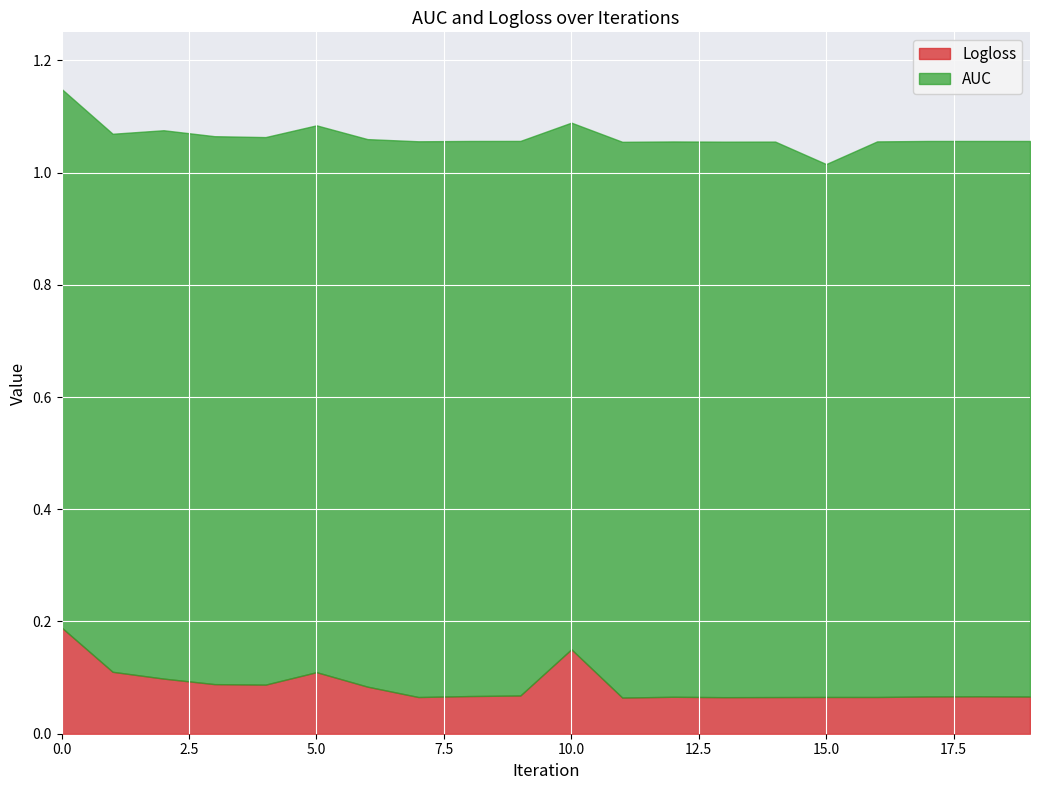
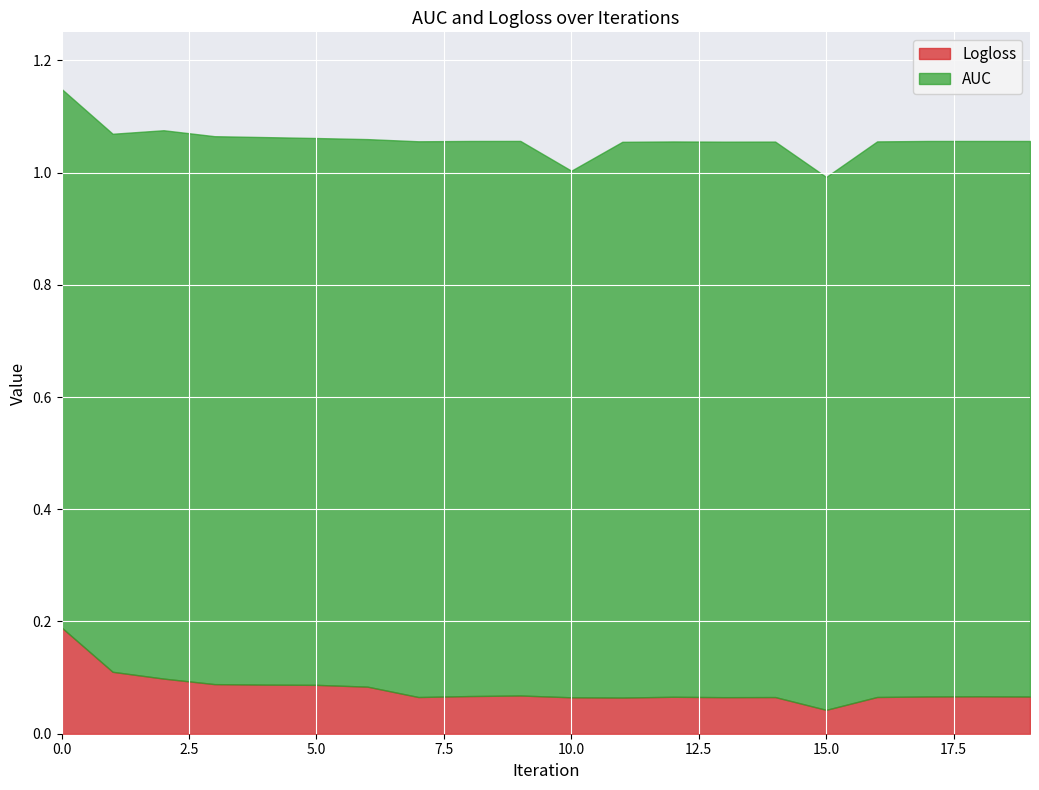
Logloss, 5.0: 0.11 -> 0.09
Logloss, 10.0: 0.15 -> 0.06
Logloss, 15.0: 0.07 -> 0.04
